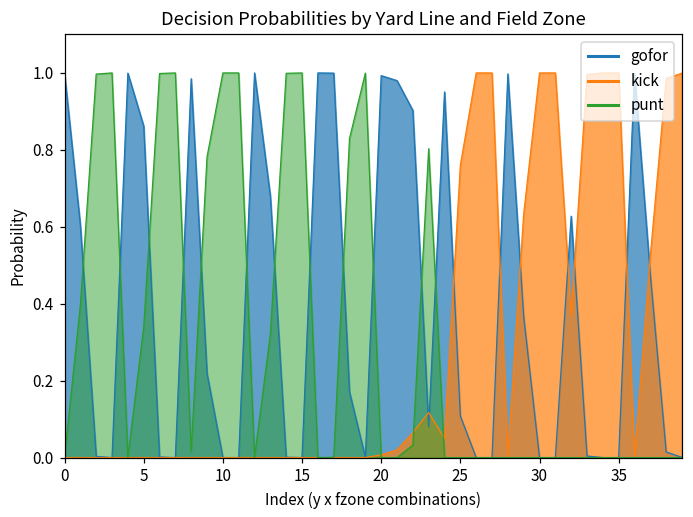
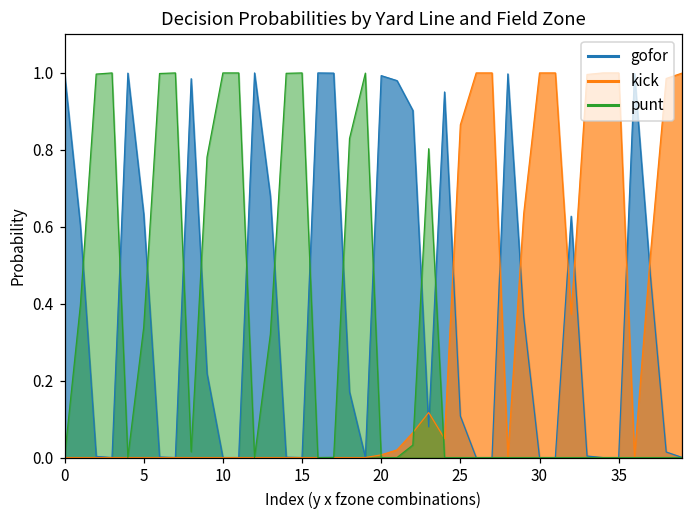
gofor, 5: 0.86 -> 0.63
kick, 25: 0.76 -> 0.87
